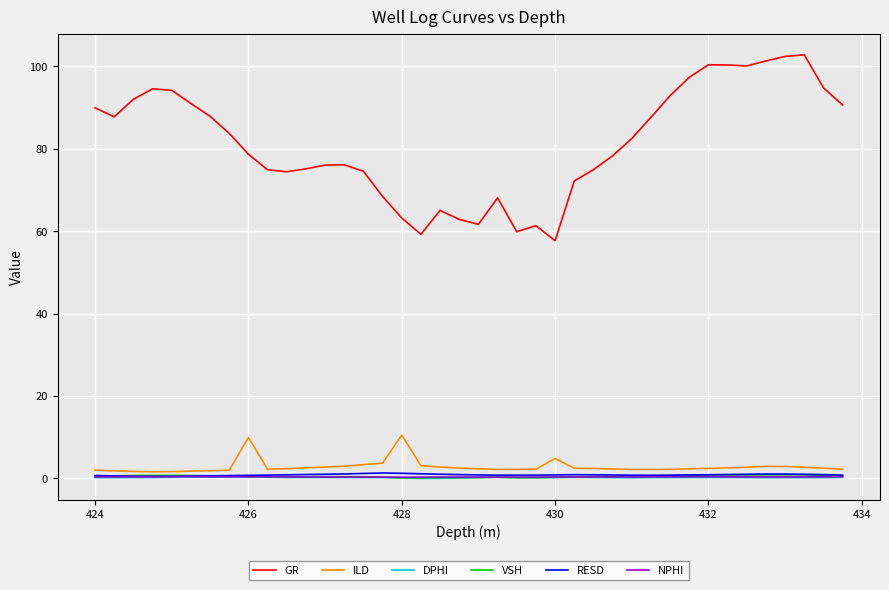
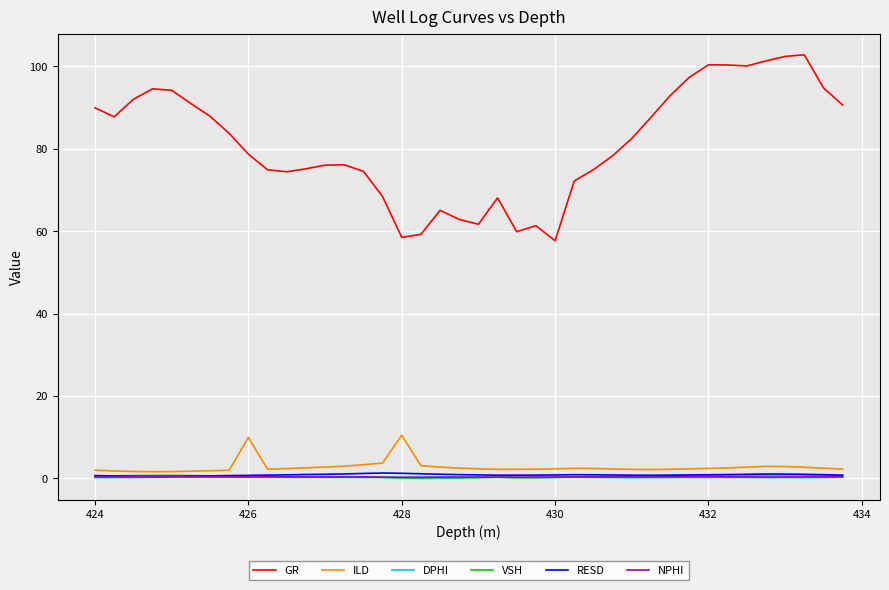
GR, 428: 63 -> 58
ILD, 430: 5 -> 2
